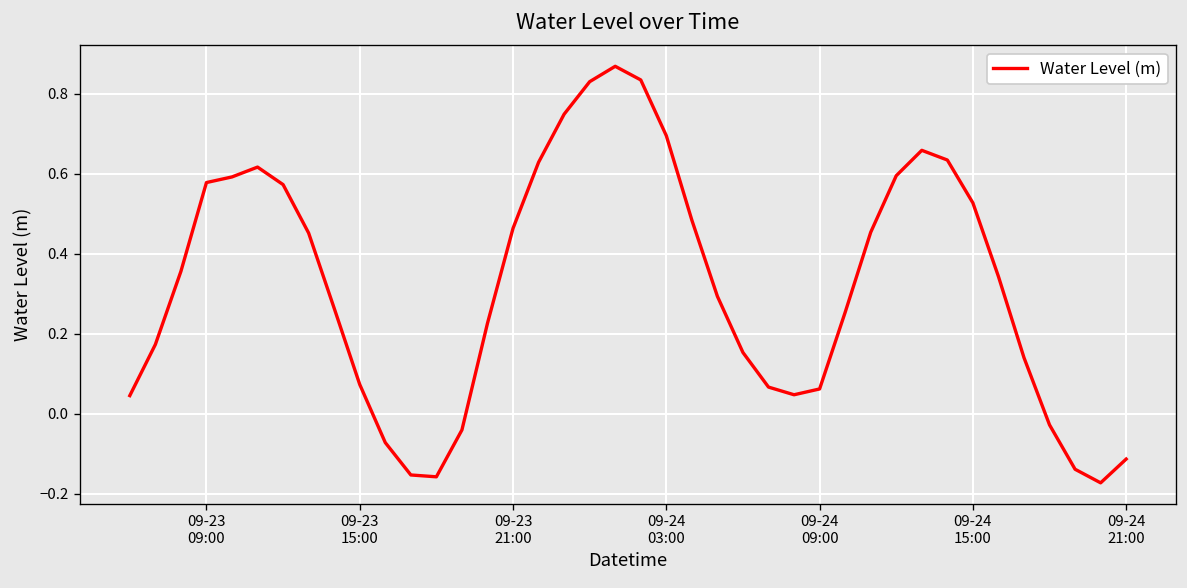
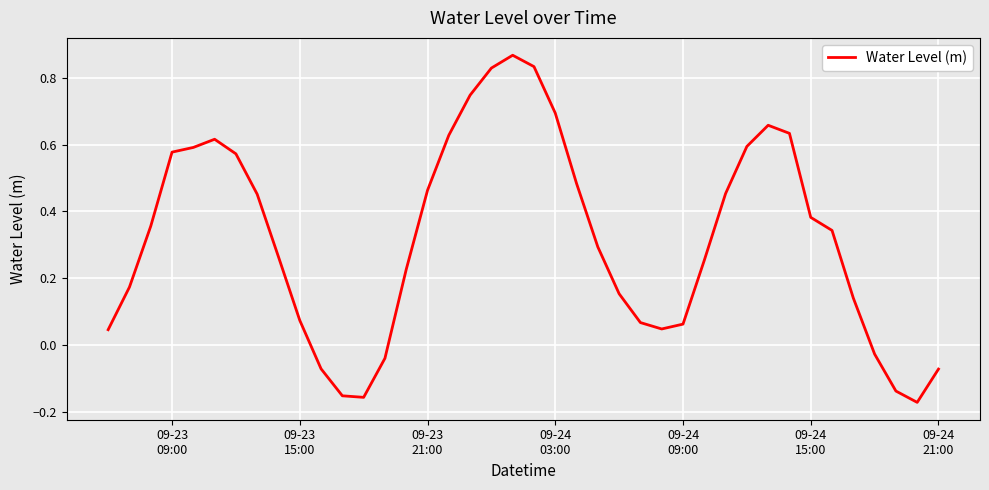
09-24 15:00: 0.53 -> 0.38
09-24 21:00: -0.11 -> -0.07
